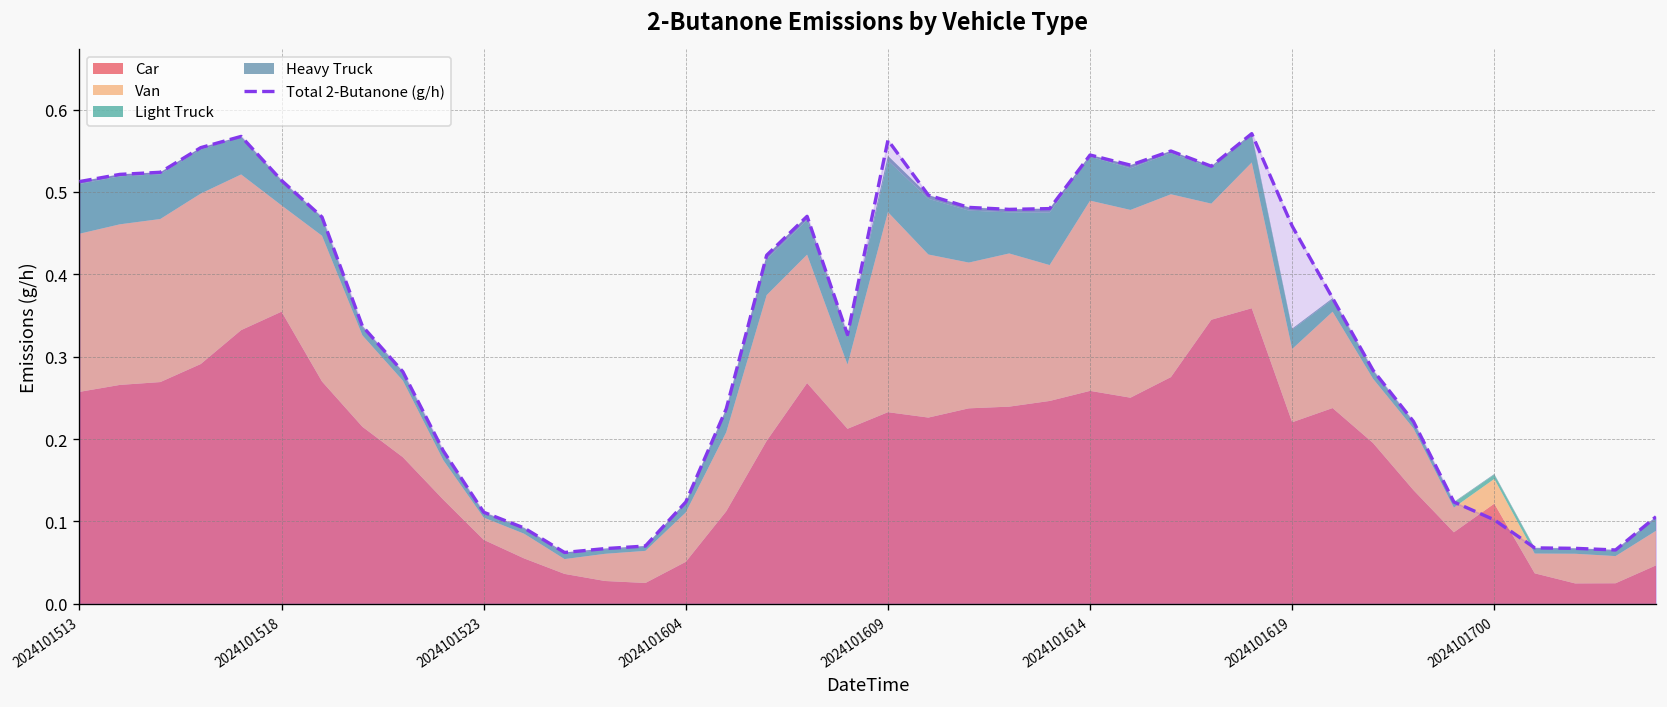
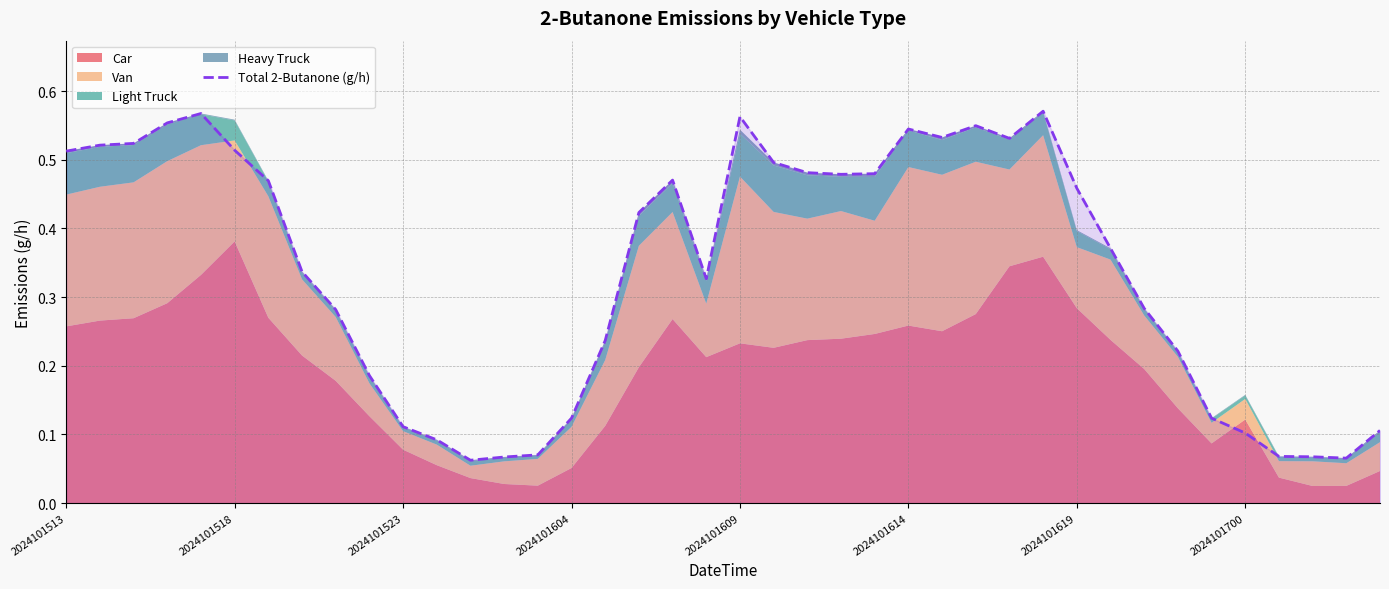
Car, 2024101518: 0.35 -> 0.38
Van, 2024101518: 0.13 -> 0.15
Car, 2024101619: 0.22 -> 0.28
